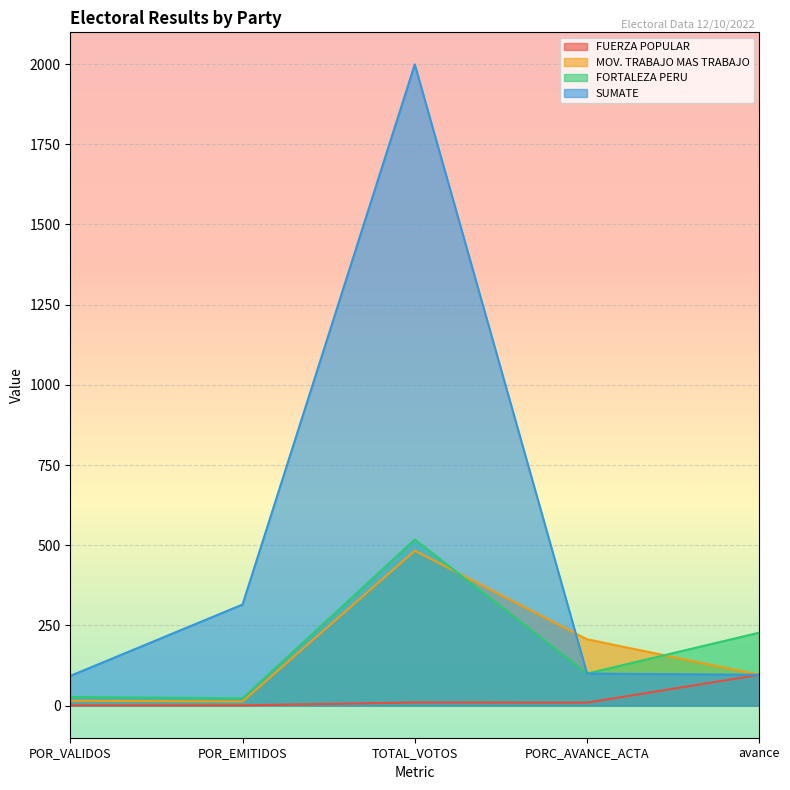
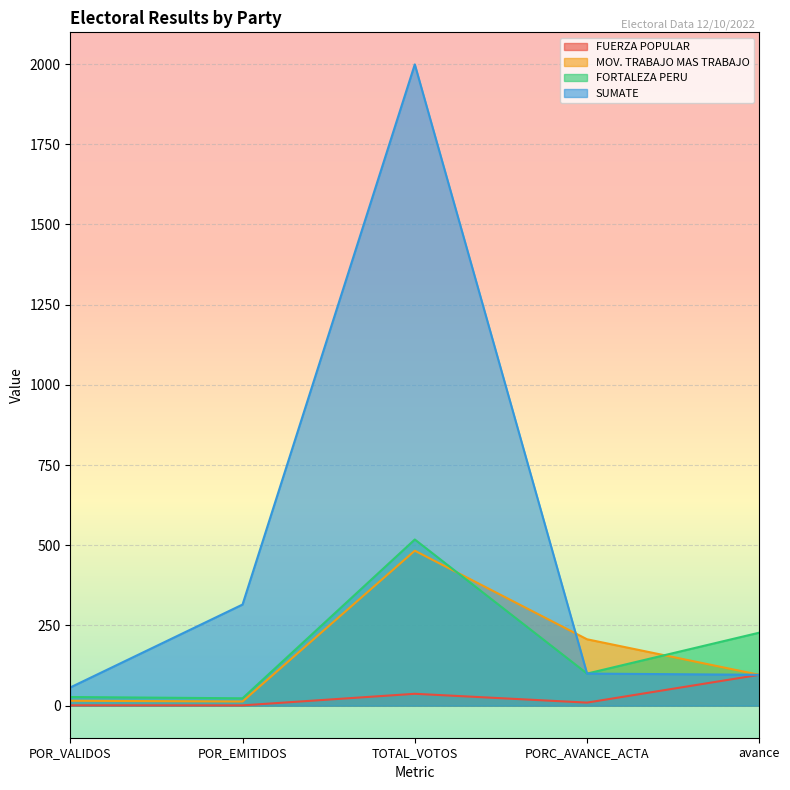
SUMATE, POR_VALIDOS: 90 -> 60
FUERZA POPULAR, TOTAL_VOTOS: 10 -> 40
